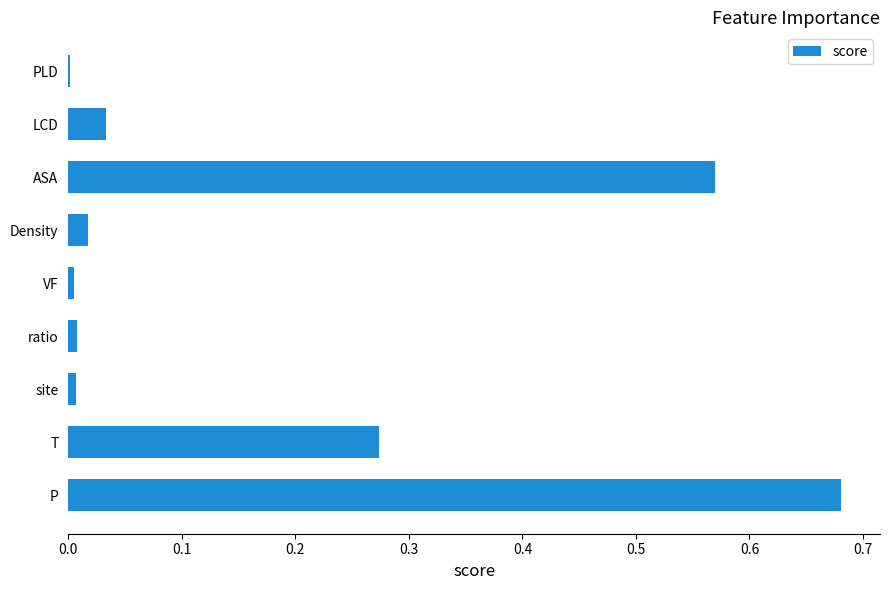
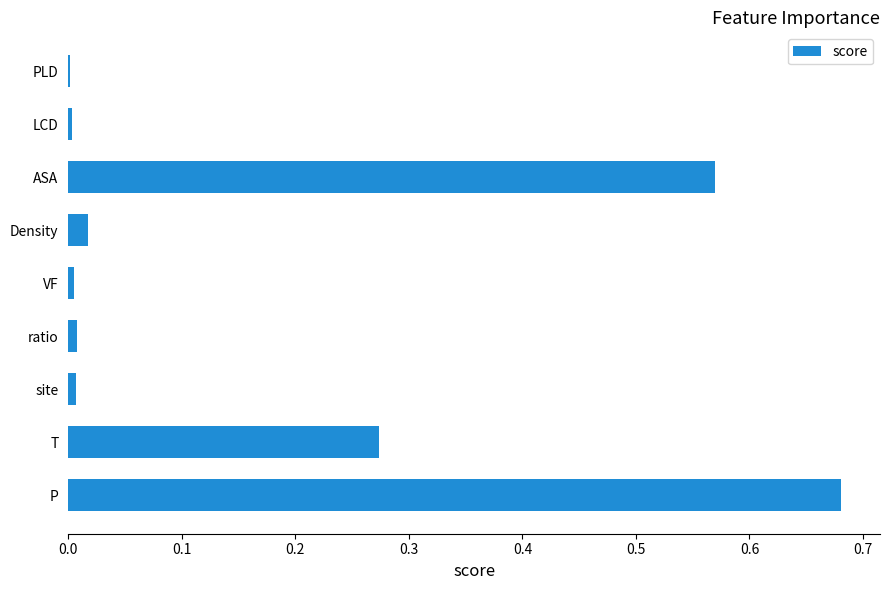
LCD: 0.033 -> 0.003
